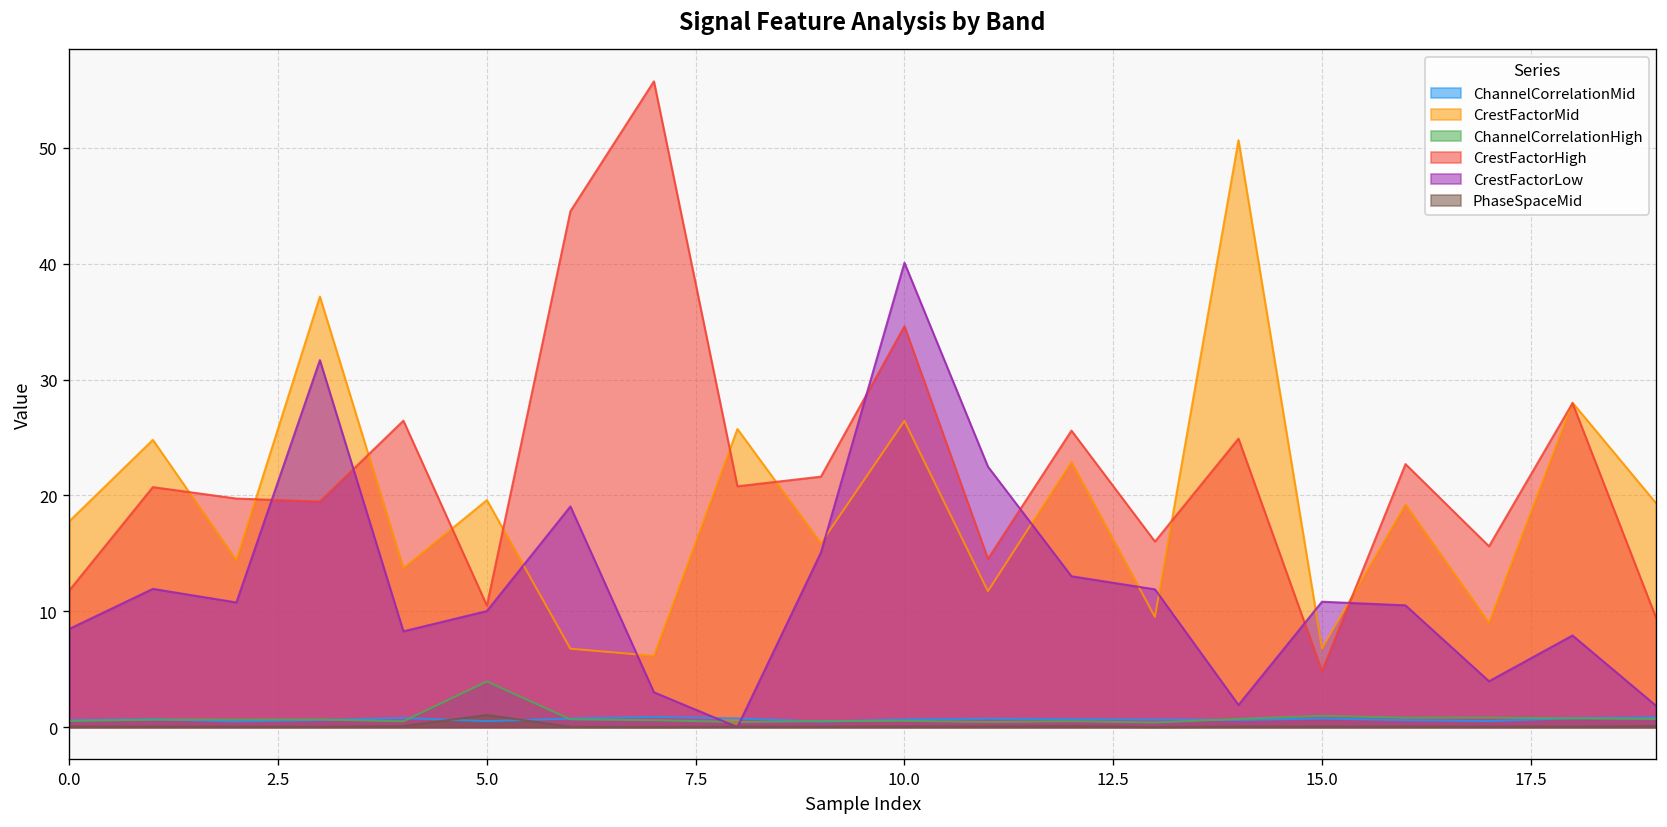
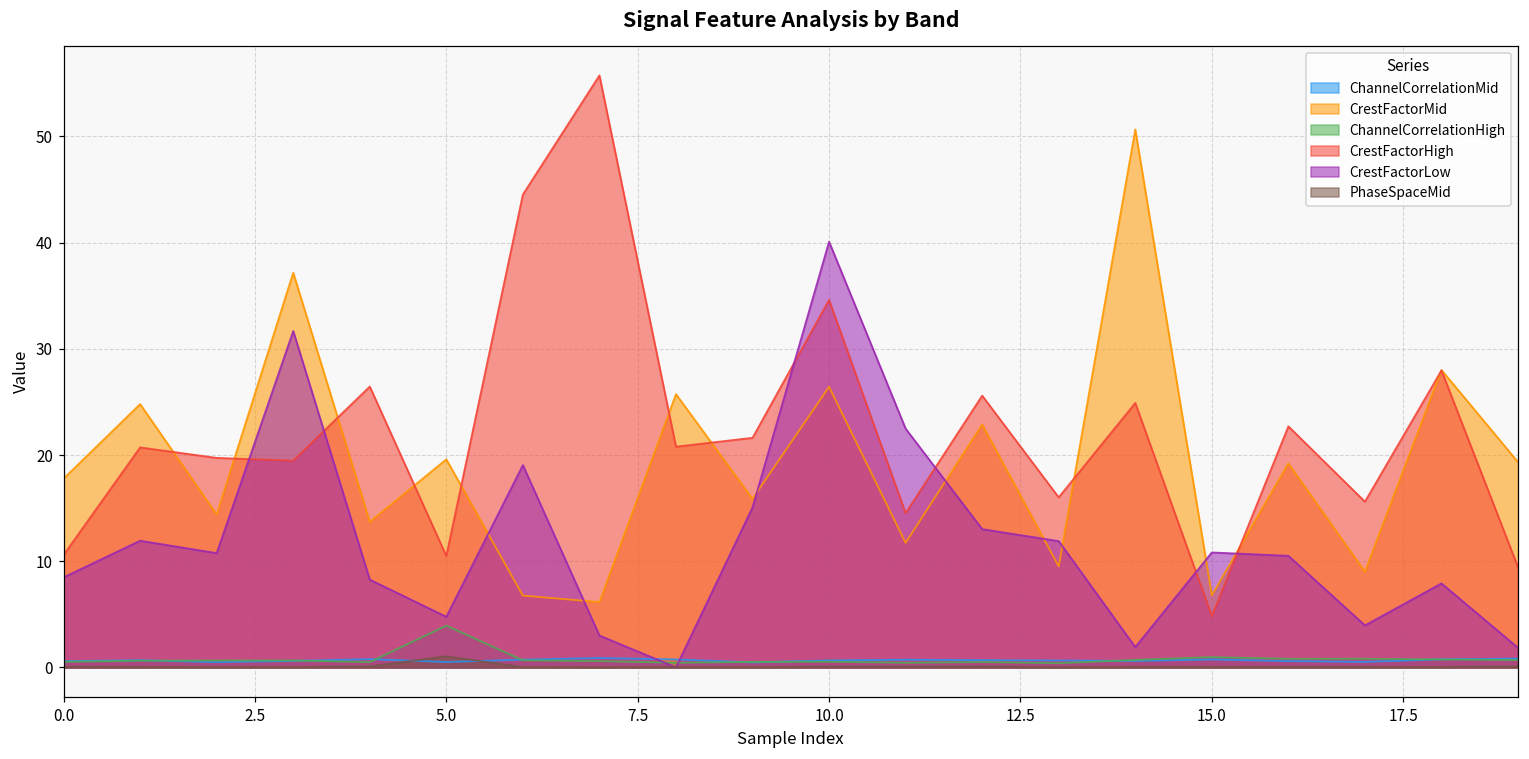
CrestFactorHigh, 0.0: 12 -> 11
CrestFactorLow, 5.0: 10 -> 5
